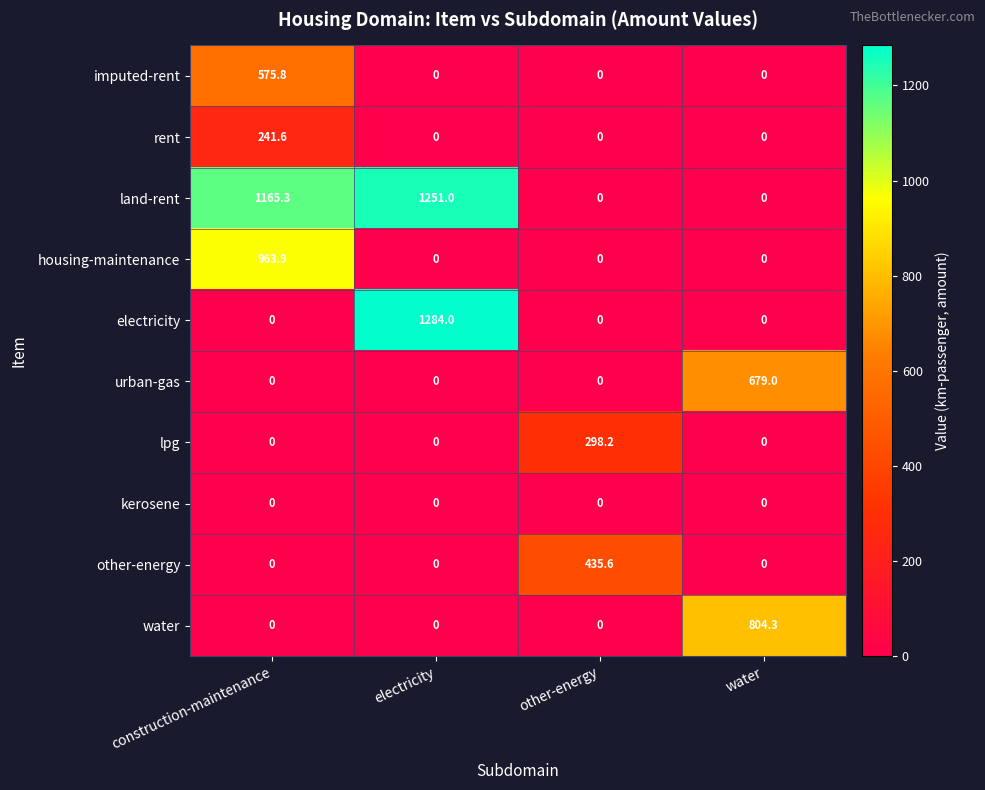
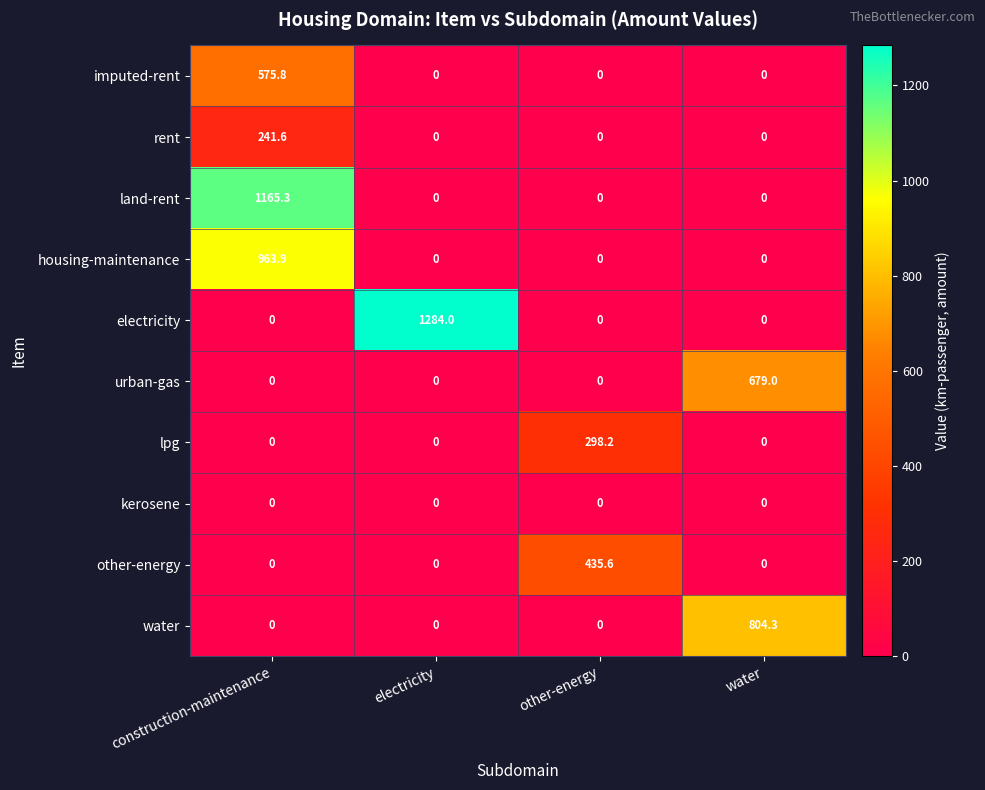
land-rent, electricity: 1251.0 -> 0
